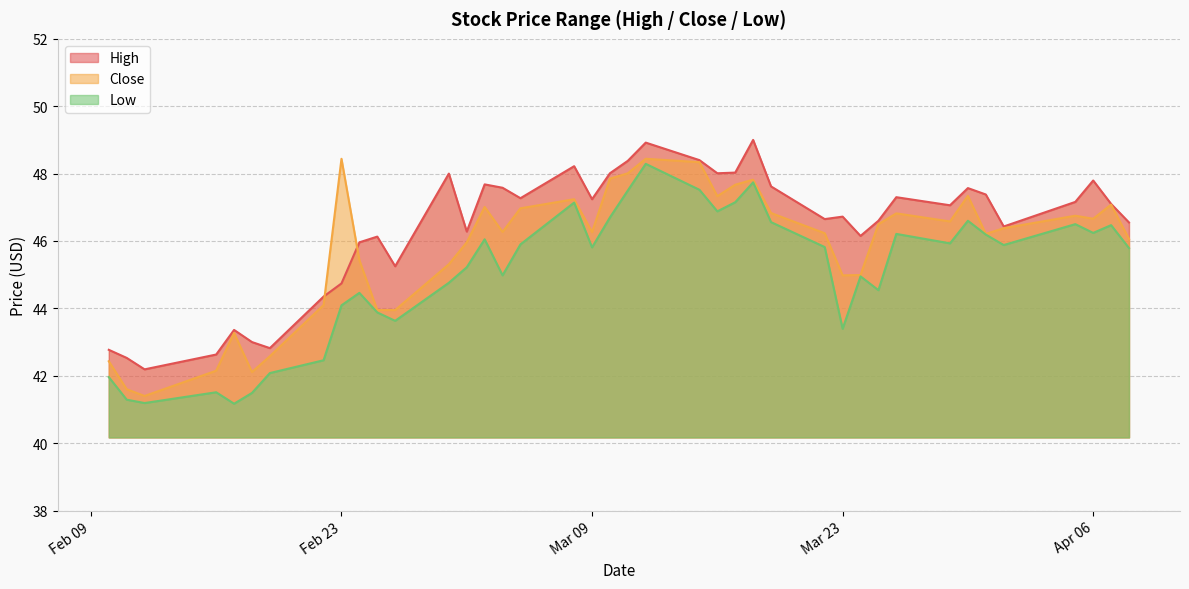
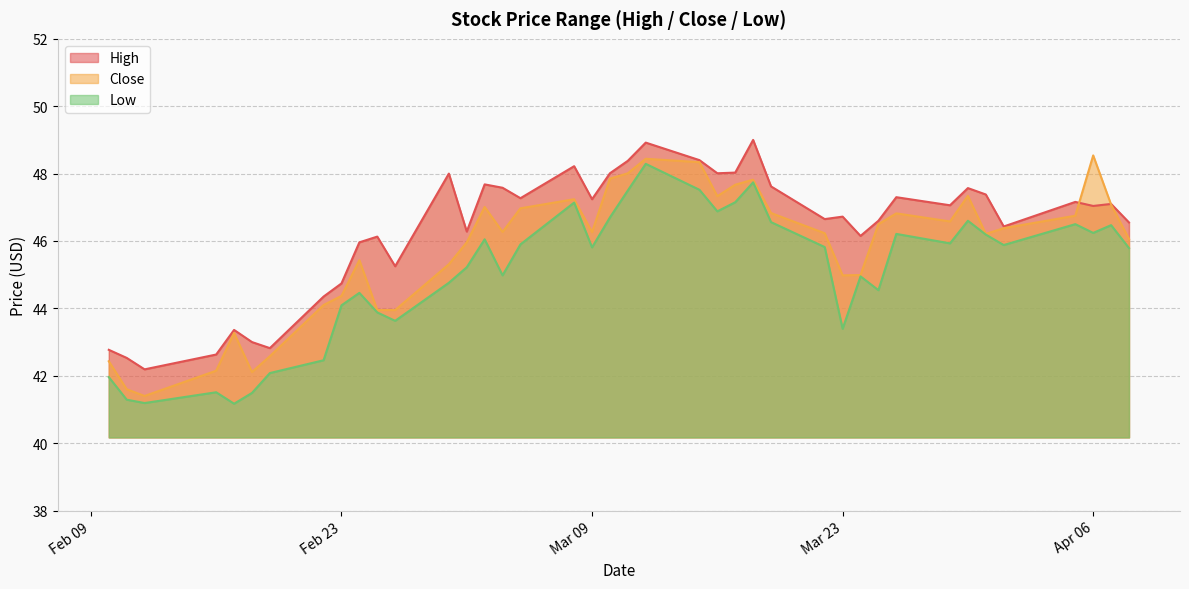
Close, Feb 23: 48.4 -> 44.4
High, Apr 06: 47.8 -> 47.0
Close, Apr 06: 46.7 -> 48.5
